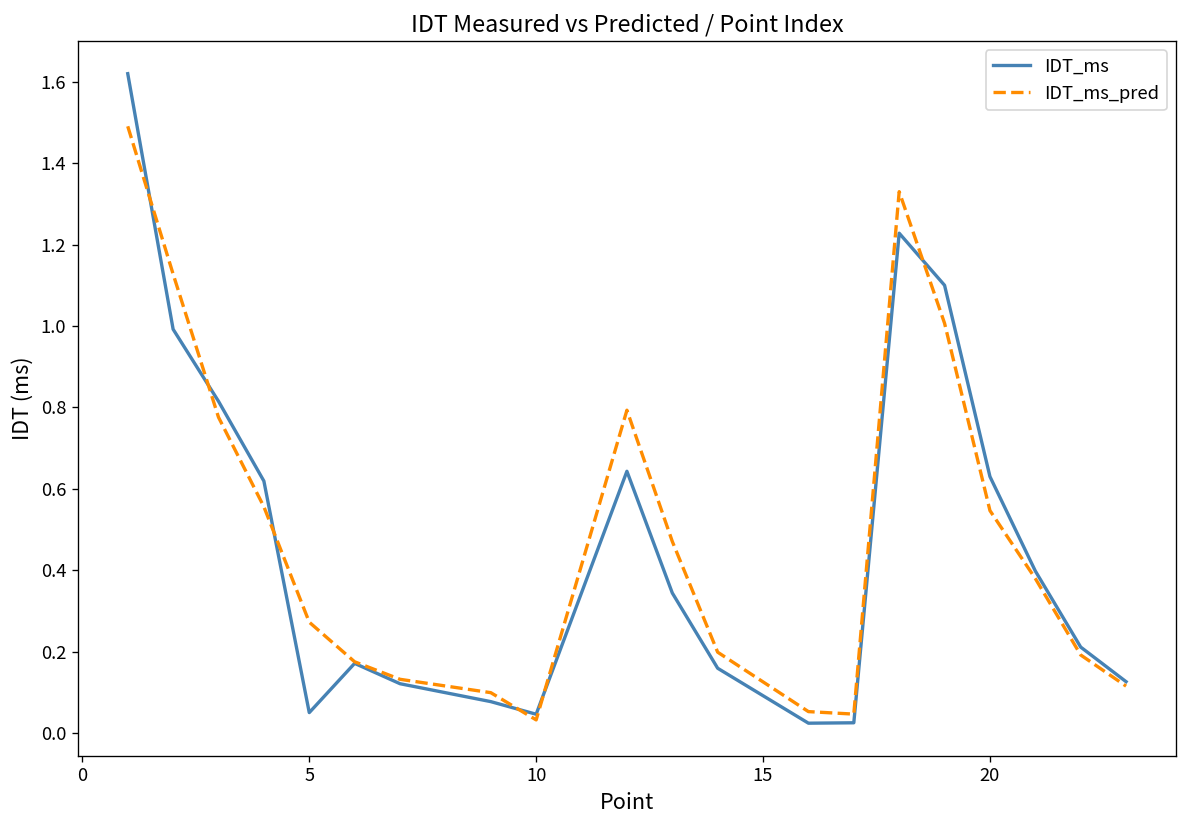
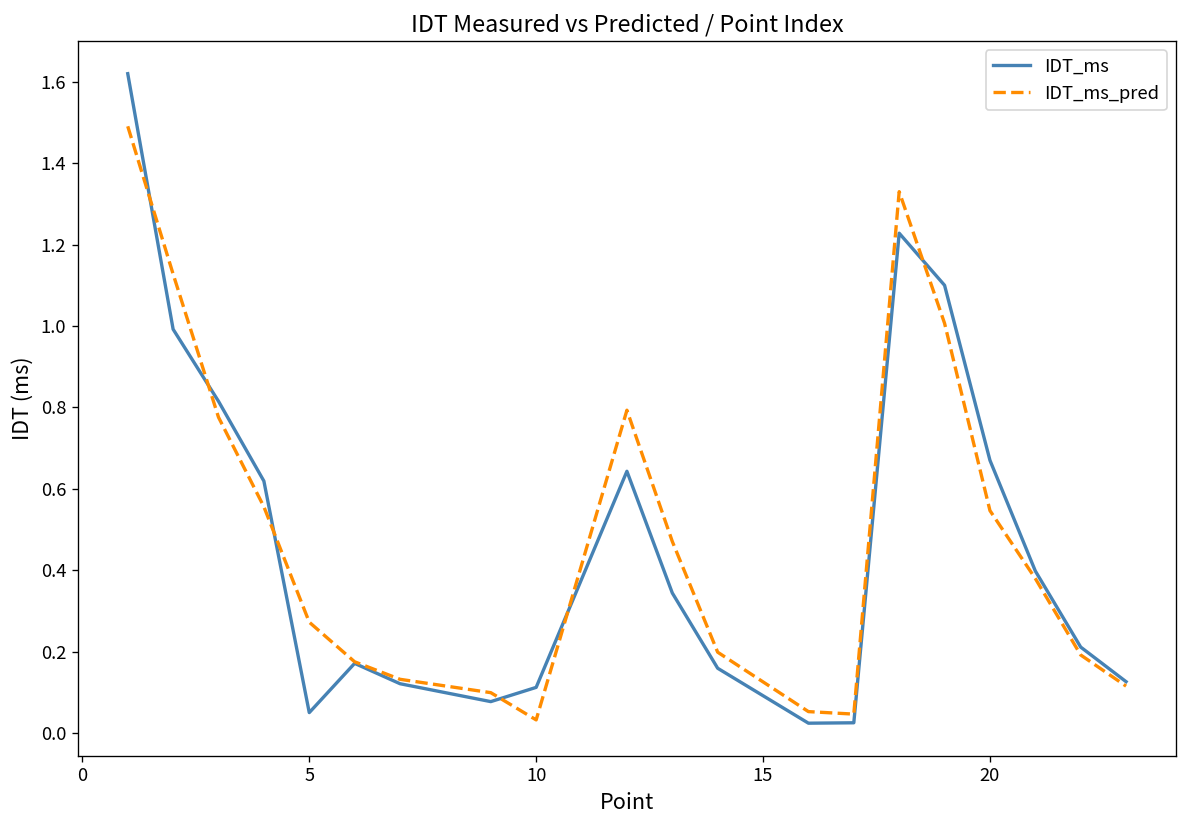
IDT_ms, 10: 0.05 -> 0.11
IDT_ms, 20: 0.63 -> 0.67
